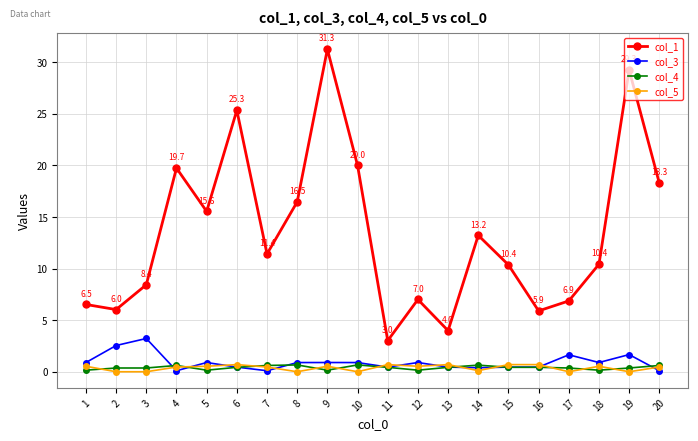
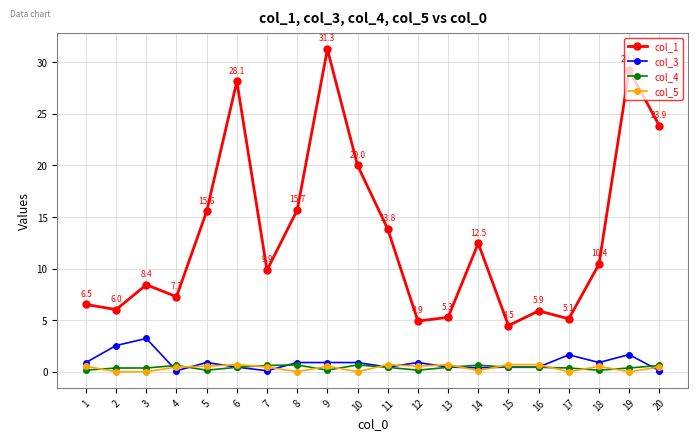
col_1, 4: 19.7 -> 7.3
col_1, 6: 25.3 -> 28.1
col_1, 7: 11.4 -> 9.9
col_1, 8: 16.5 -> 15.7
col_1, 11: 3.0 -> 13.8
col_1, 12: 7.0 -> 4.9
col_1, 13: 4.0 -> 5.3
col_1, 14: 13.2 -> 12.5
col_1, 15: 10.4 -> 4.5
col_1, 17: 6.9 -> 5.1
col_1, 20: 18.3 -> 23.9
